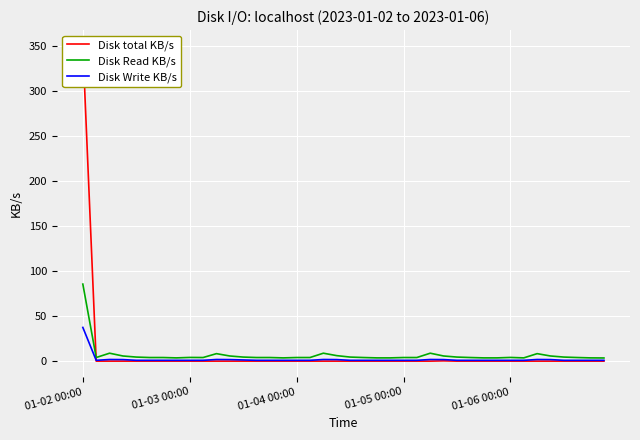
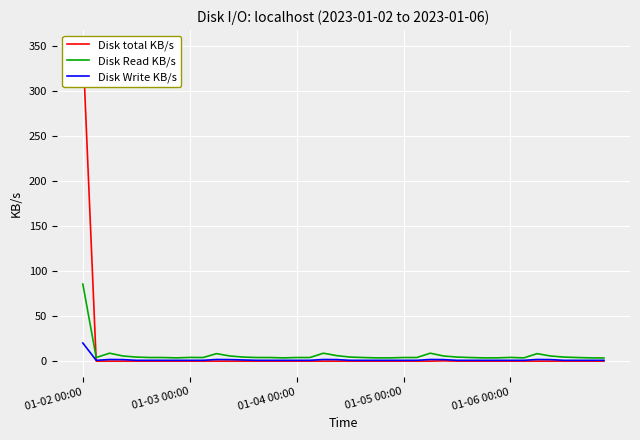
Disk Write KB/s, 01-02 00:00: 40 -> 20
